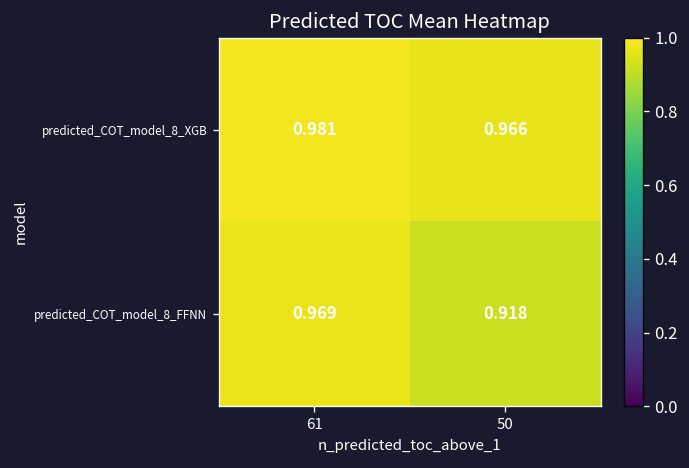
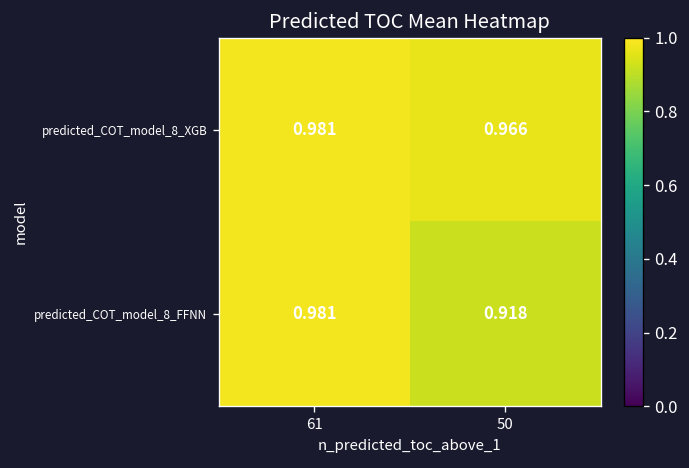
predicted_COT_model_8_FFNN, 61: 0.969 -> 0.981
